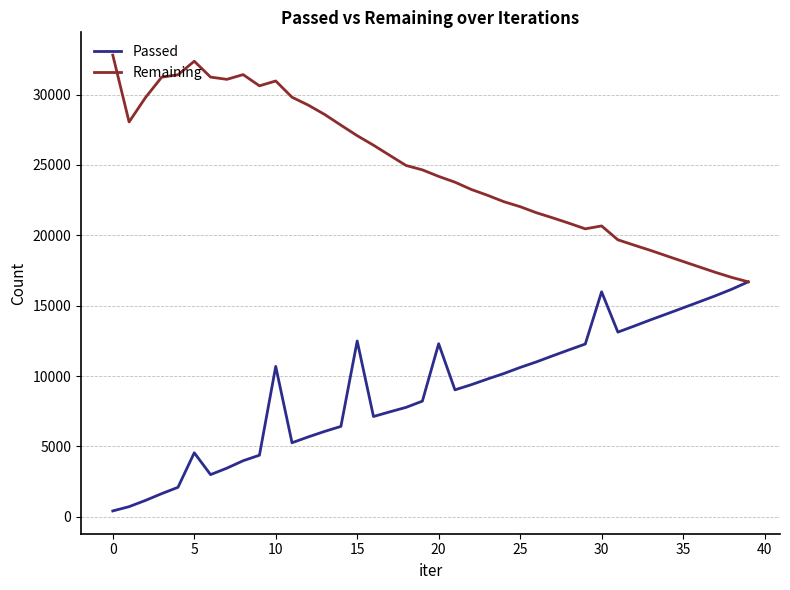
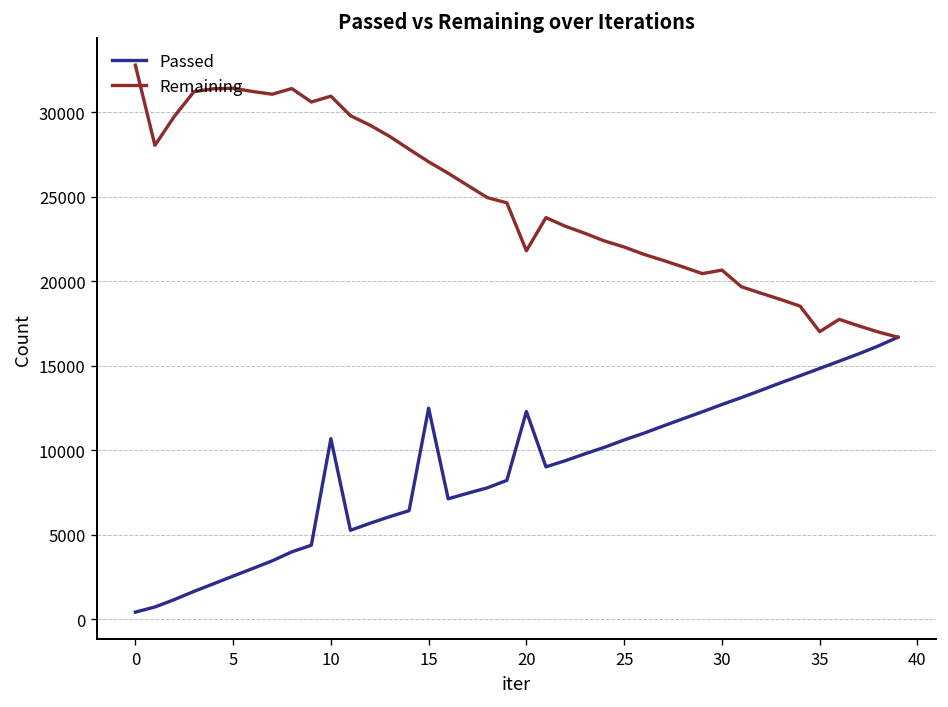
Passed, 5: 4500 -> 2500
Remaining, 5: 32400 -> 31400
Remaining, 20: 24200 -> 21800
Passed, 30: 16000 -> 12700
Remaining, 35: 18100 -> 17000
